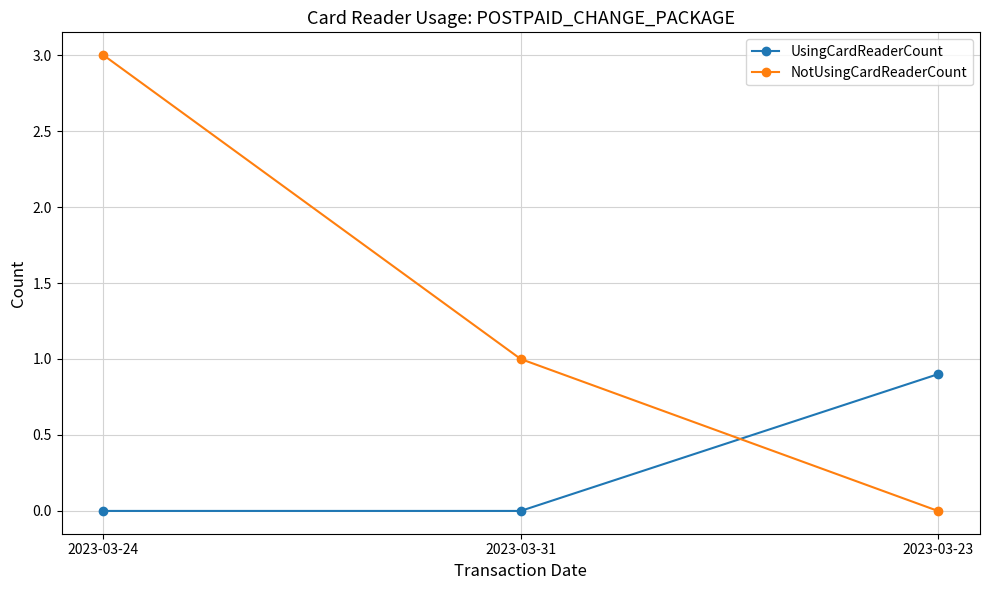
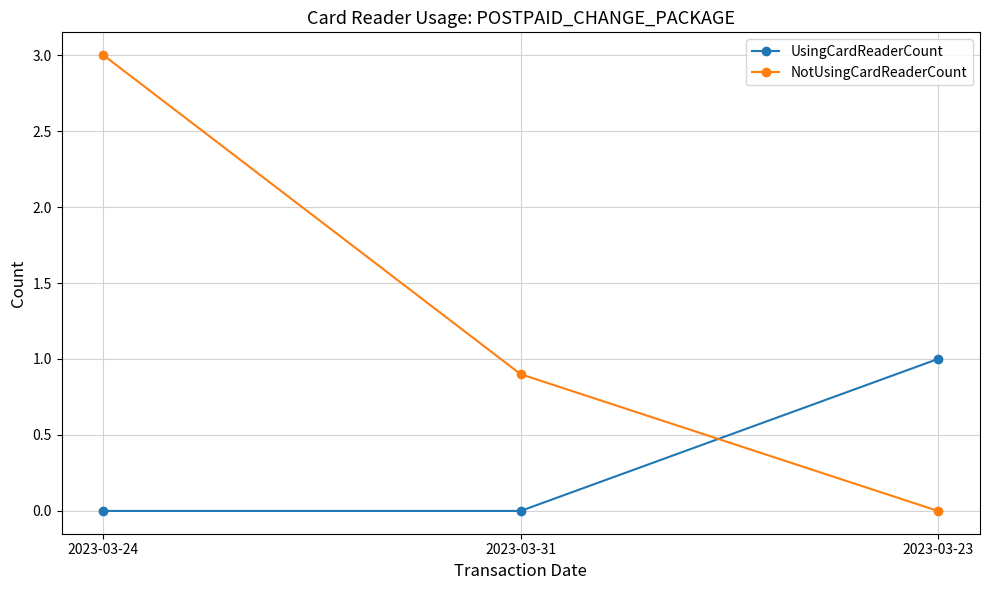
NotUsingCardReaderCount, 2023-03-31: 1.0 -> 0.9
UsingCardReaderCount, 2023-03-23: 0.9 -> 1.0
